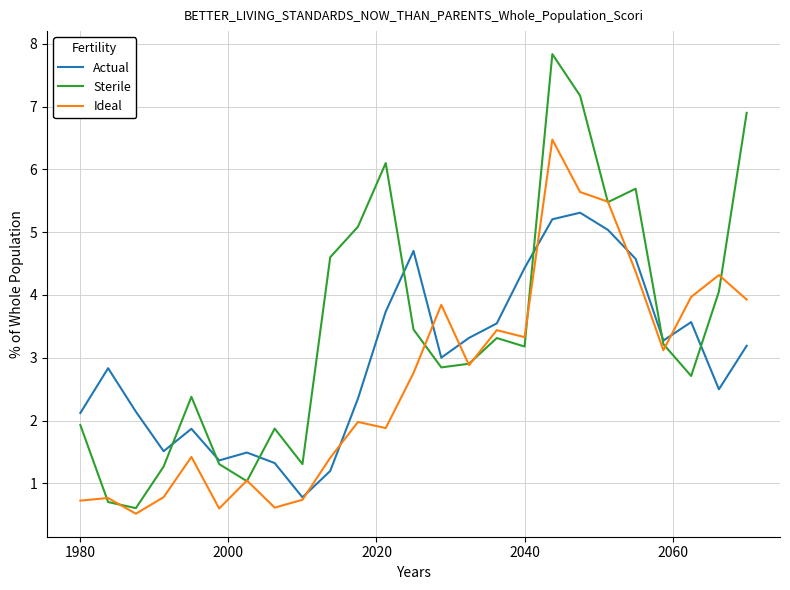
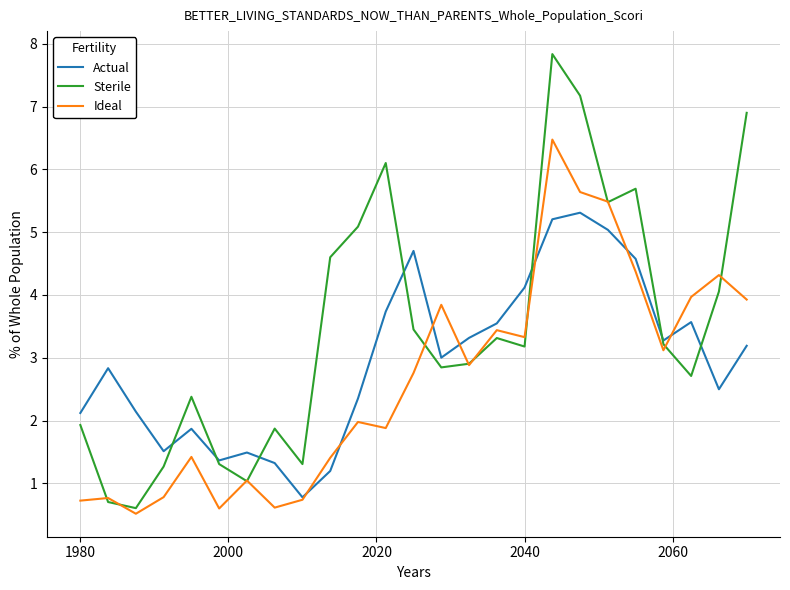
Actual, 2040: 4.4 -> 4.1
